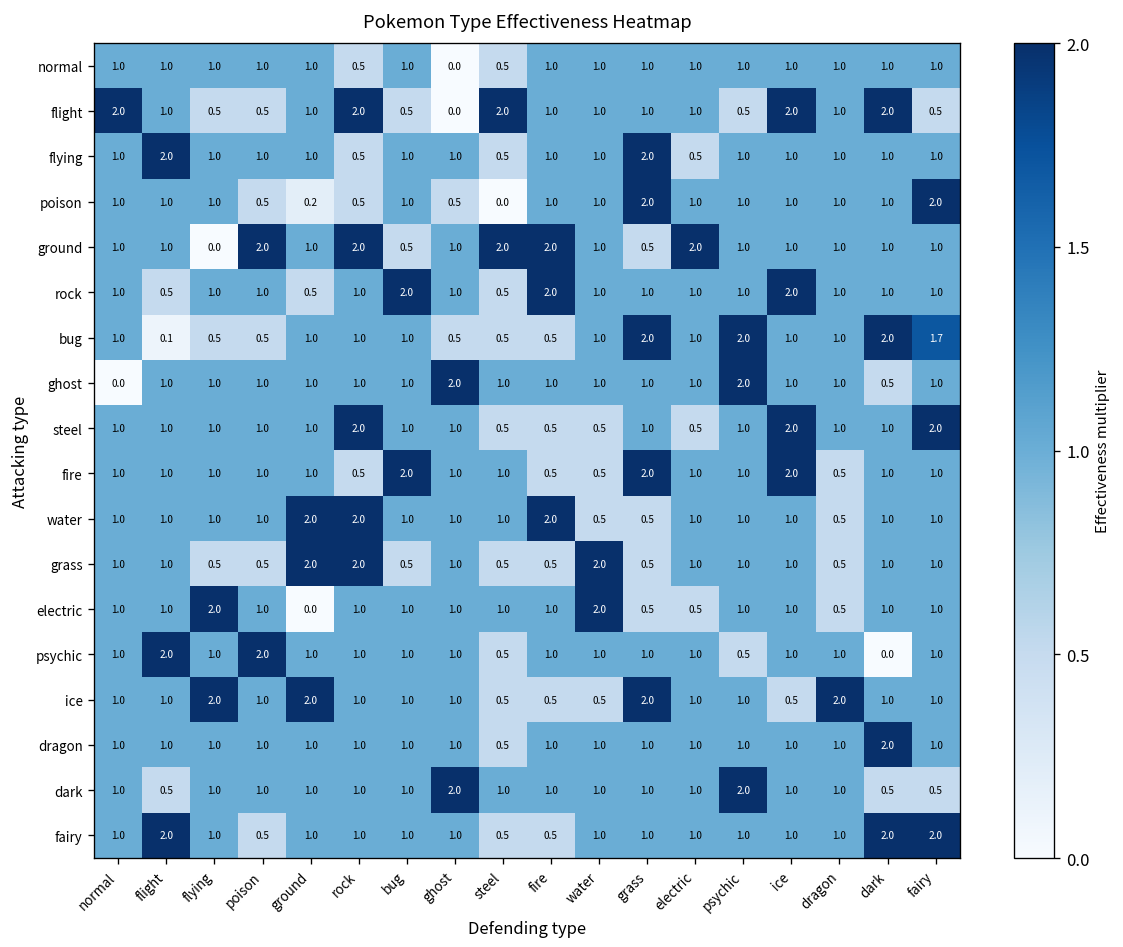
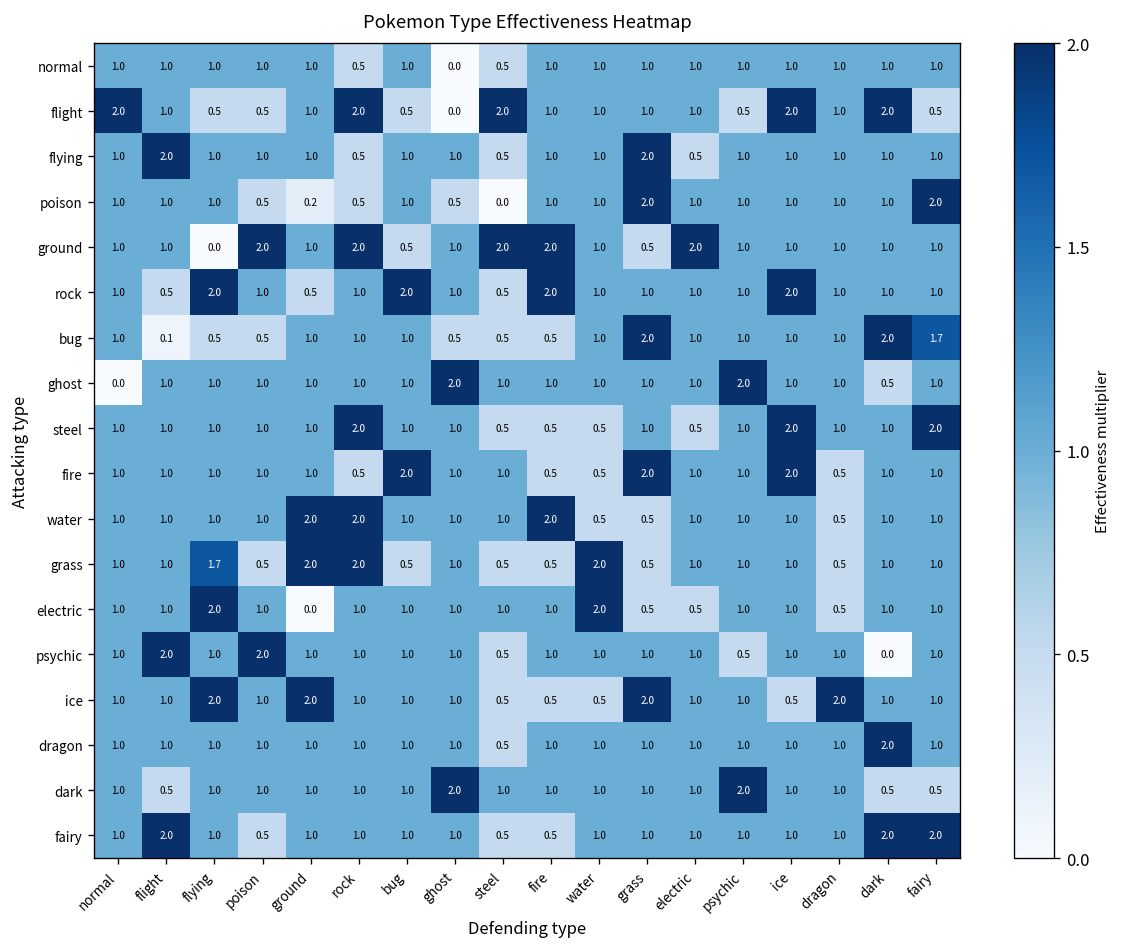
rock, flying: 1.0 -> 2.0
bug, psychic: 2.0 -> 1.0
grass, flying: 0.5 -> 1.7
